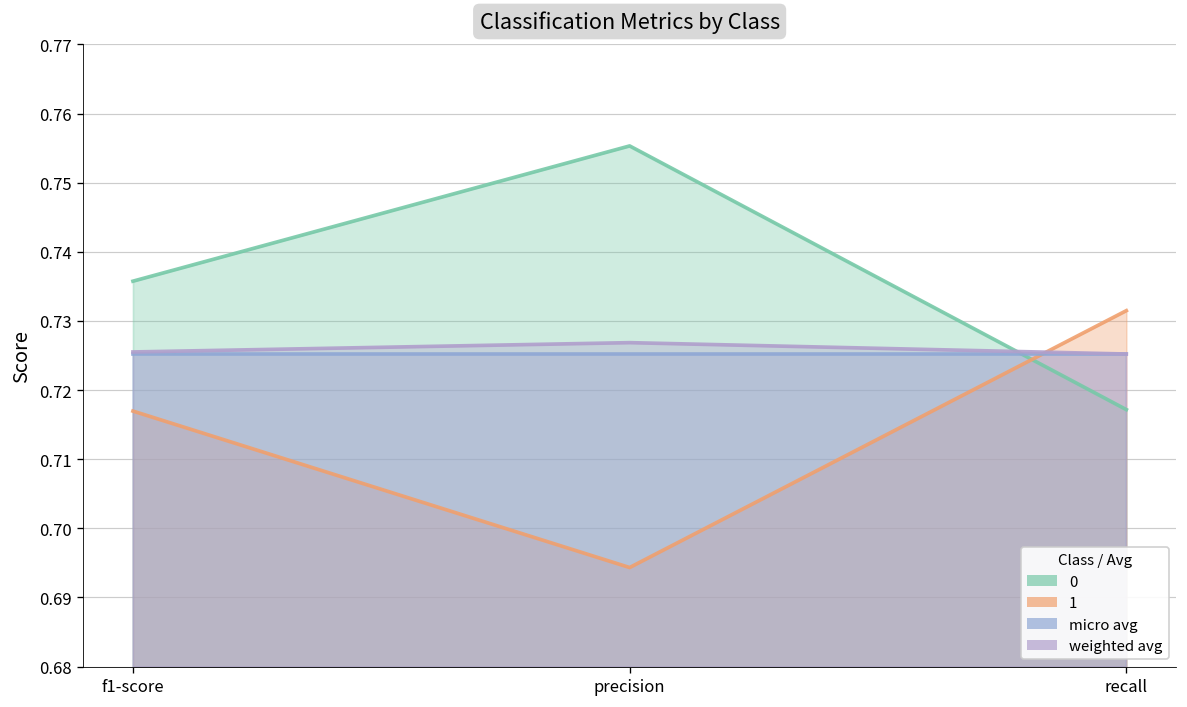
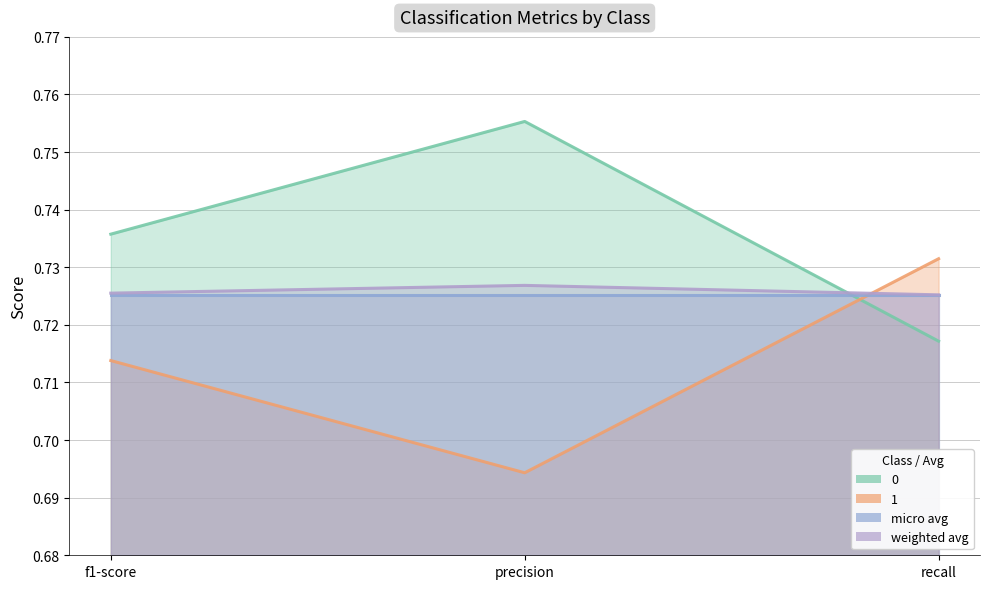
1, f1-score: 0.717 -> 0.714
